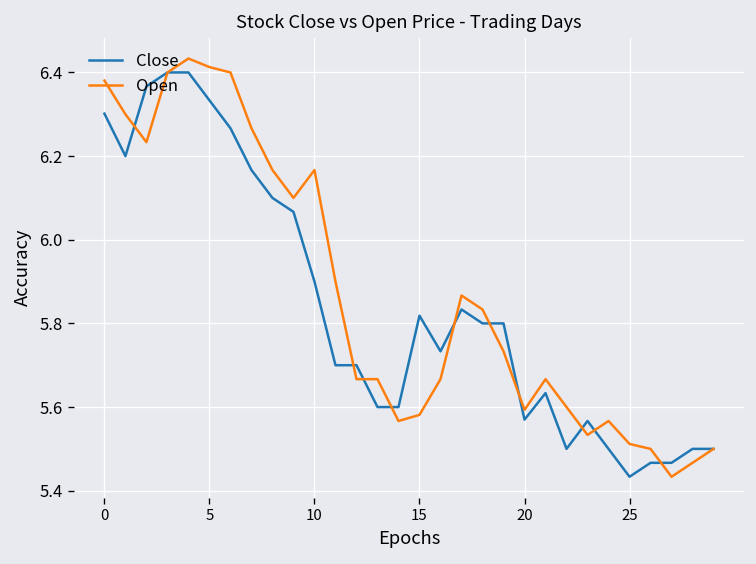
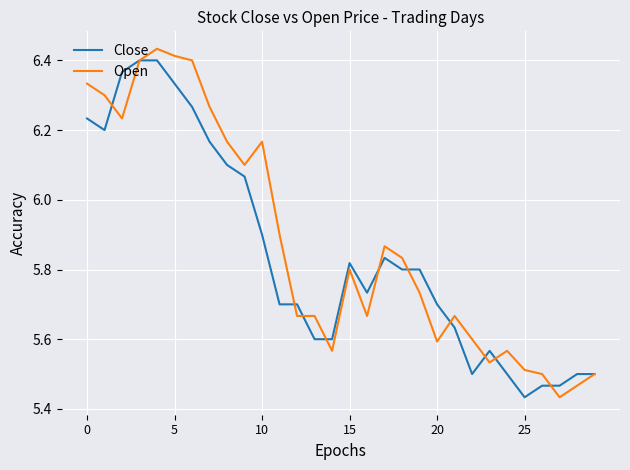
Close, 0: 6.30 -> 6.23
Open, 0: 6.38 -> 6.33
Open, 15: 5.58 -> 5.80
Close, 20: 5.57 -> 5.70
